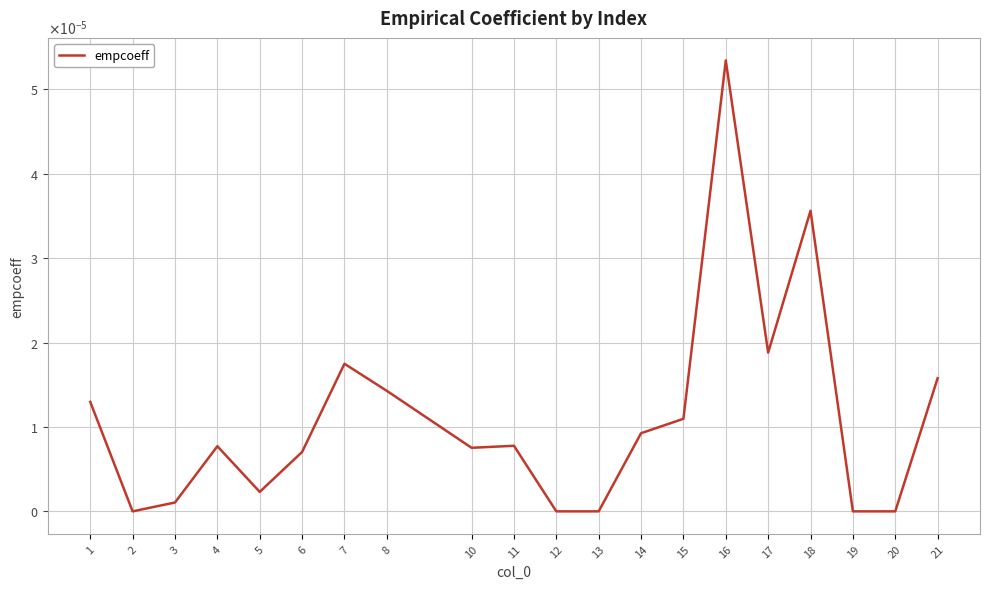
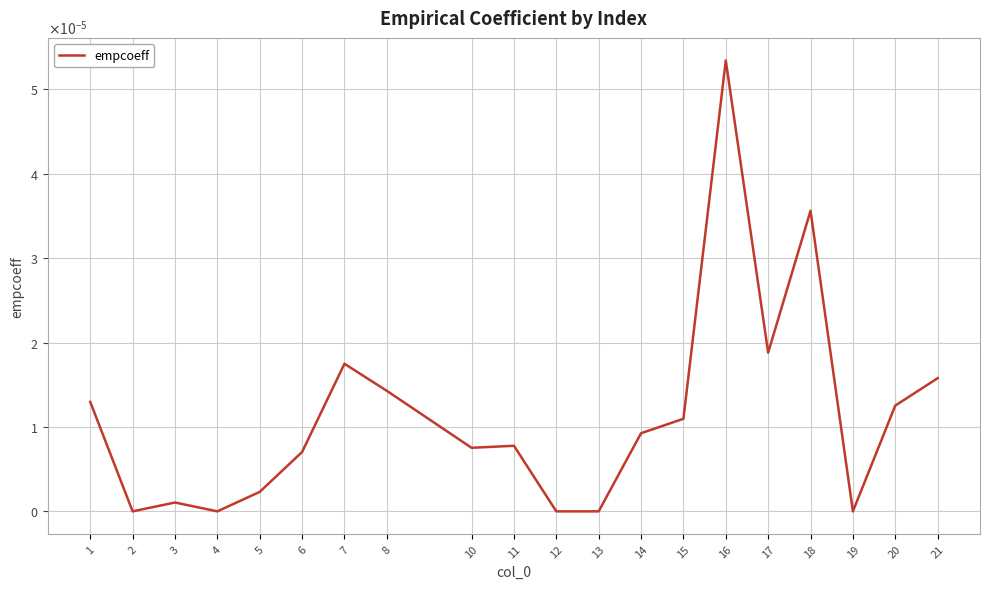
4: 0.00001 -> 0.00000
20: 0.00000 -> 0.00001
